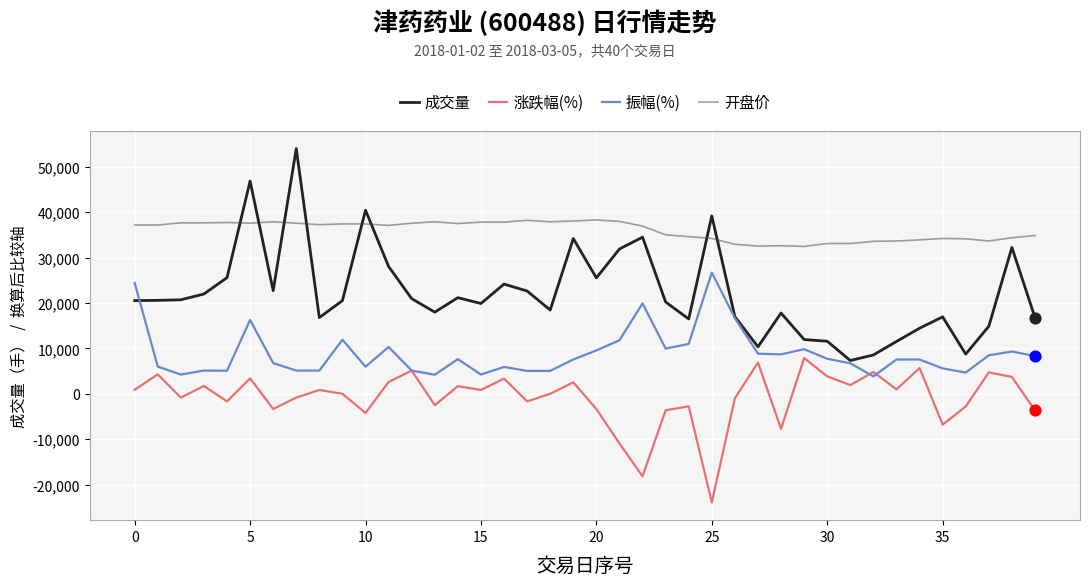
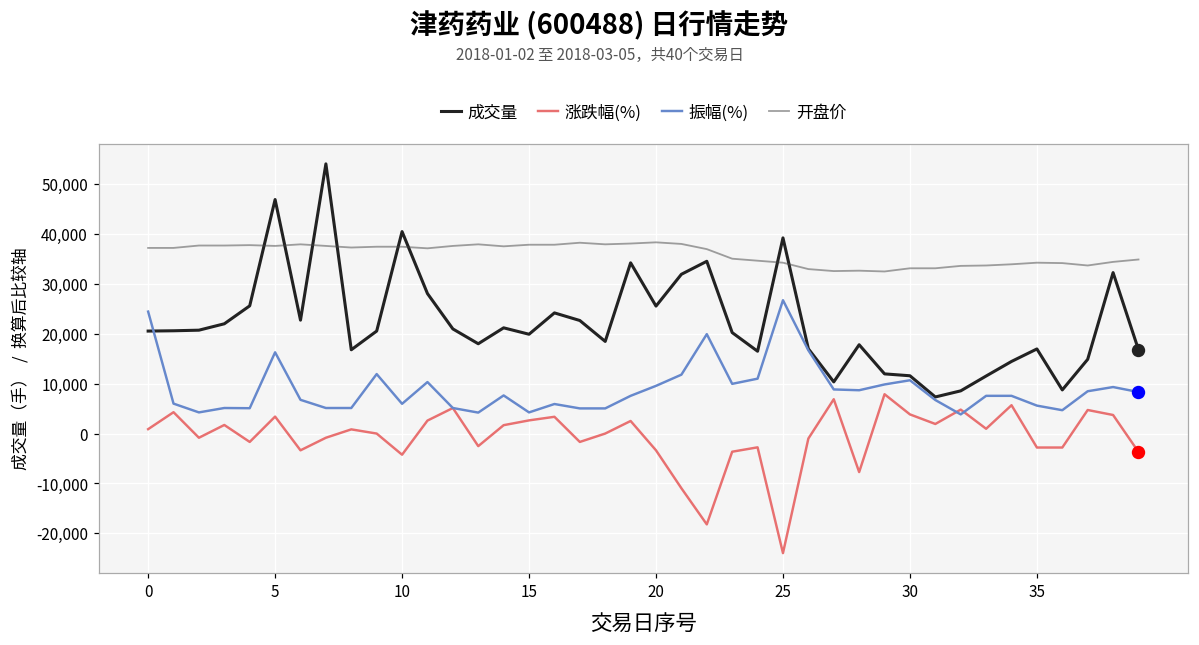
涨跌幅(%), 15: 1,000 -> 3,000
振幅(%), 30: 8,000 -> 11,000
涨跌幅(%), 35: -7,000 -> -3,000
